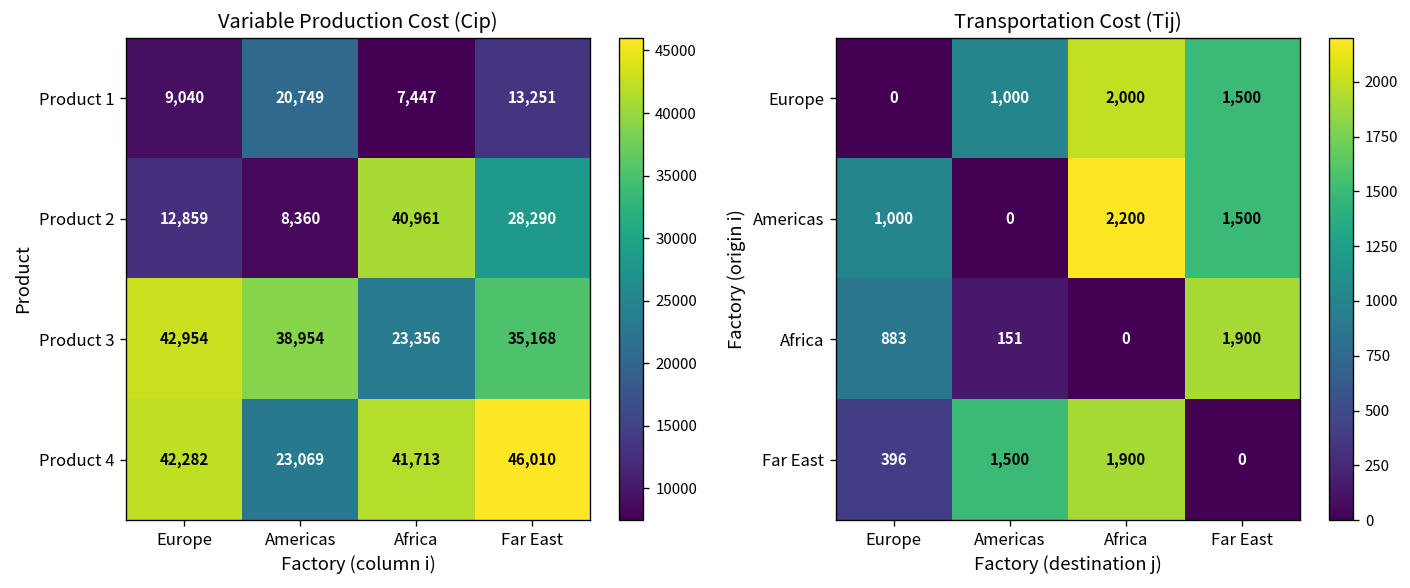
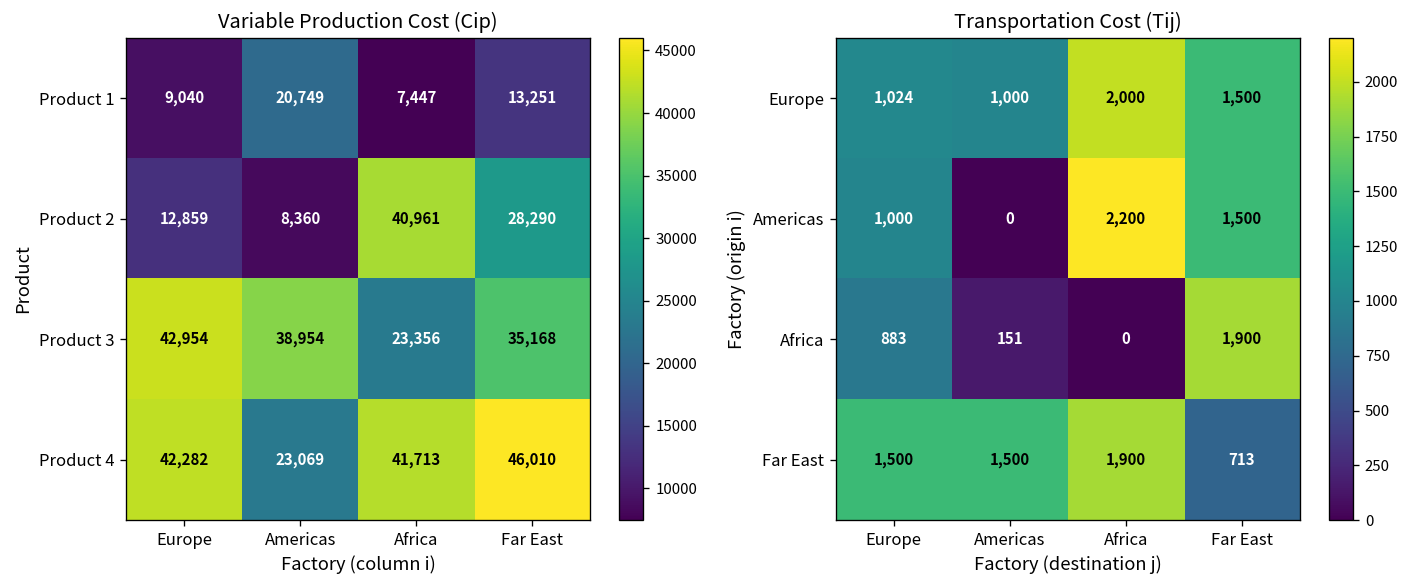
Transportation Cost (Tij), Europe, Europe: 0 -> 1,024
Transportation Cost (Tij), Far East, Europe: 396 -> 1,500
Transportation Cost (Tij), Far East, Far East: 0 -> 713
